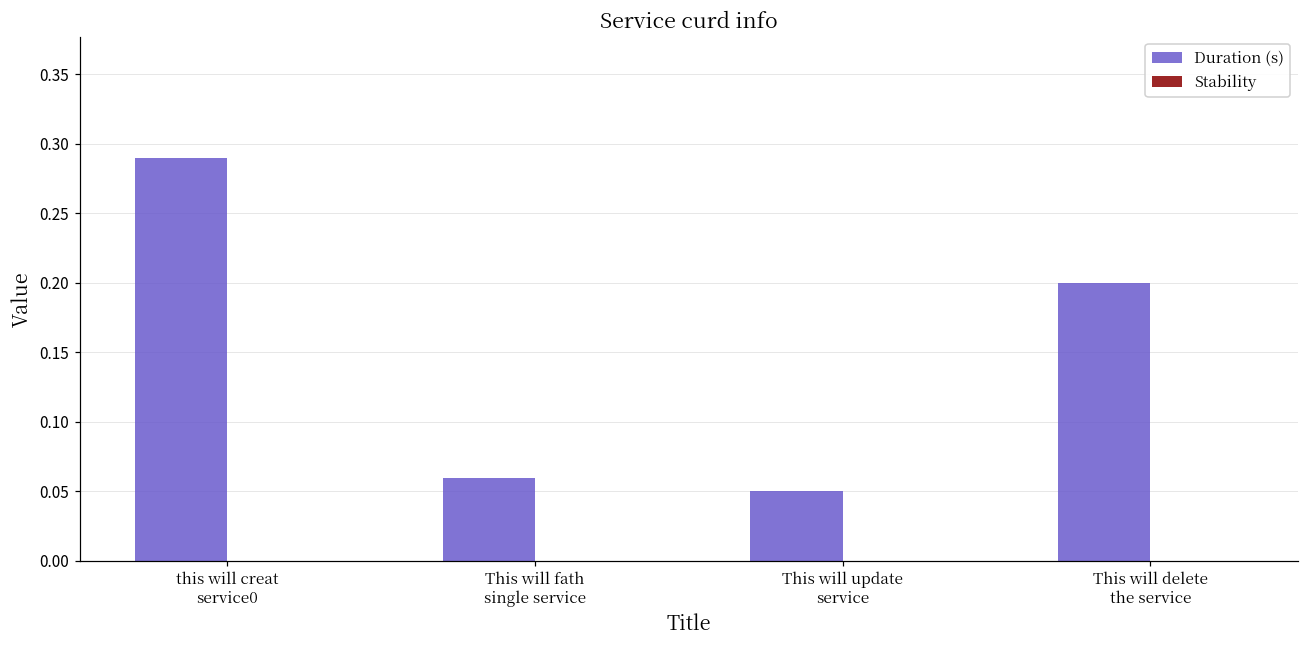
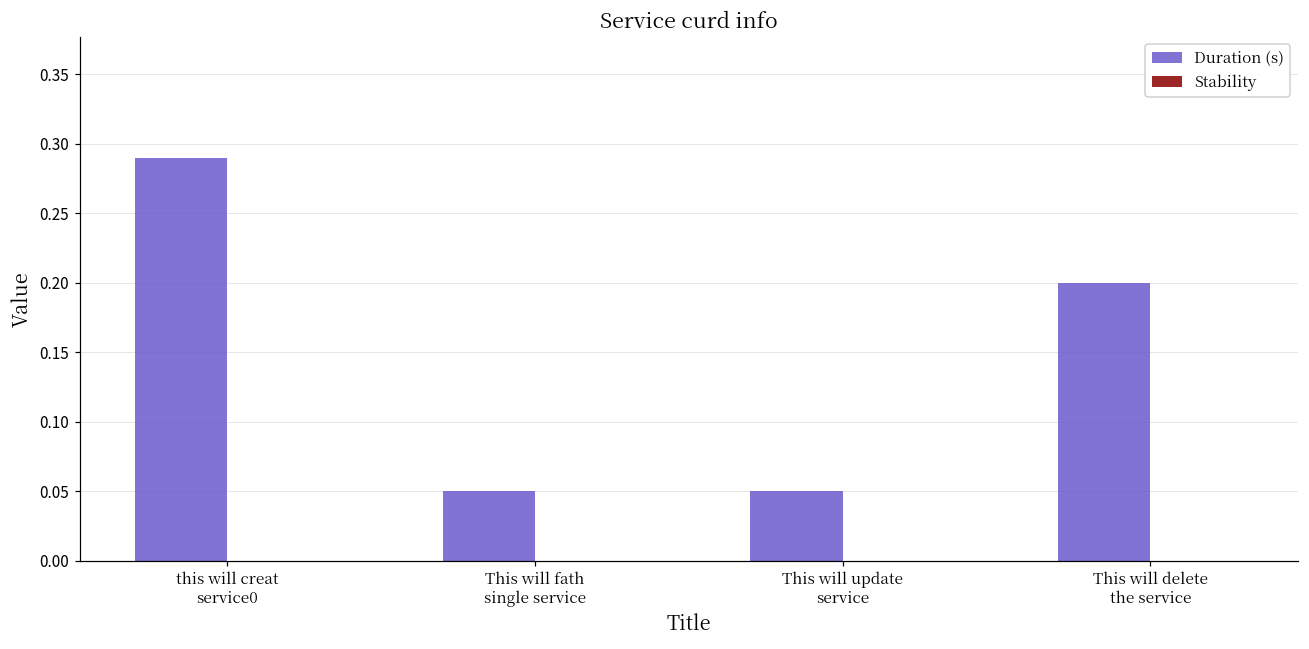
Duration (s), This will fath single service: 0.06 -> 0.05
